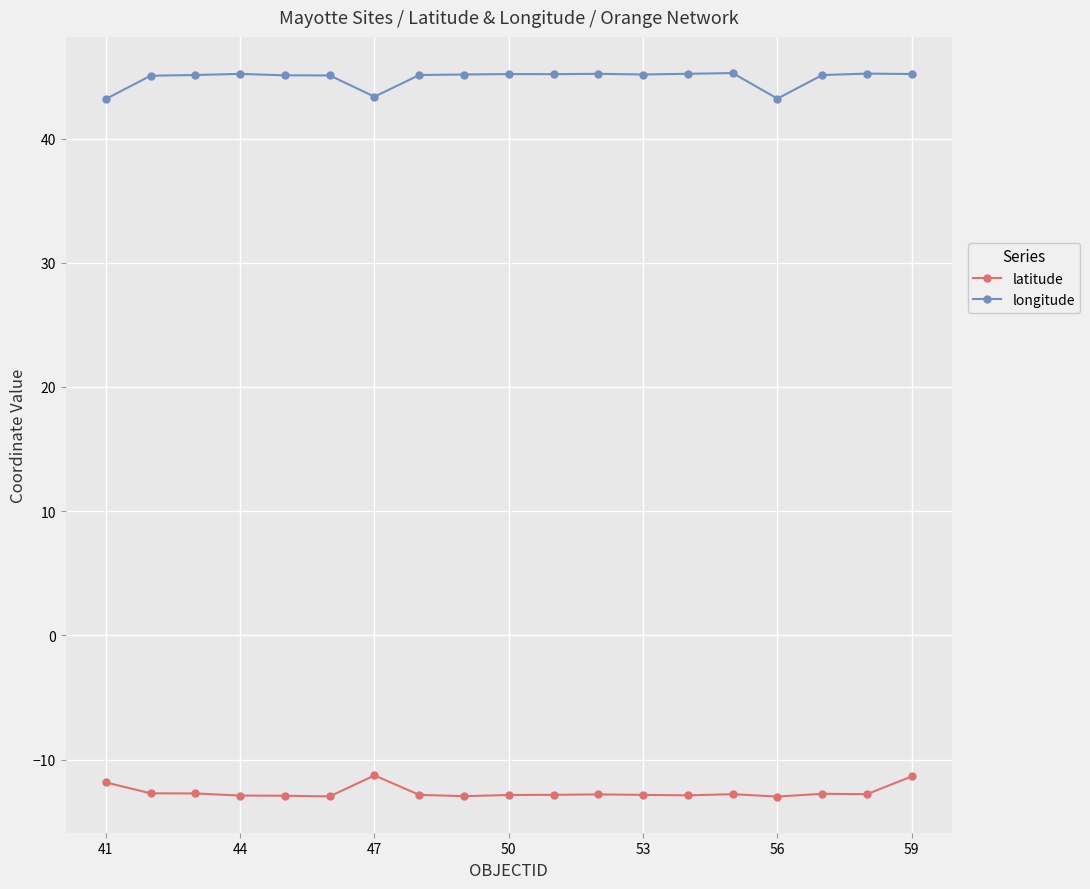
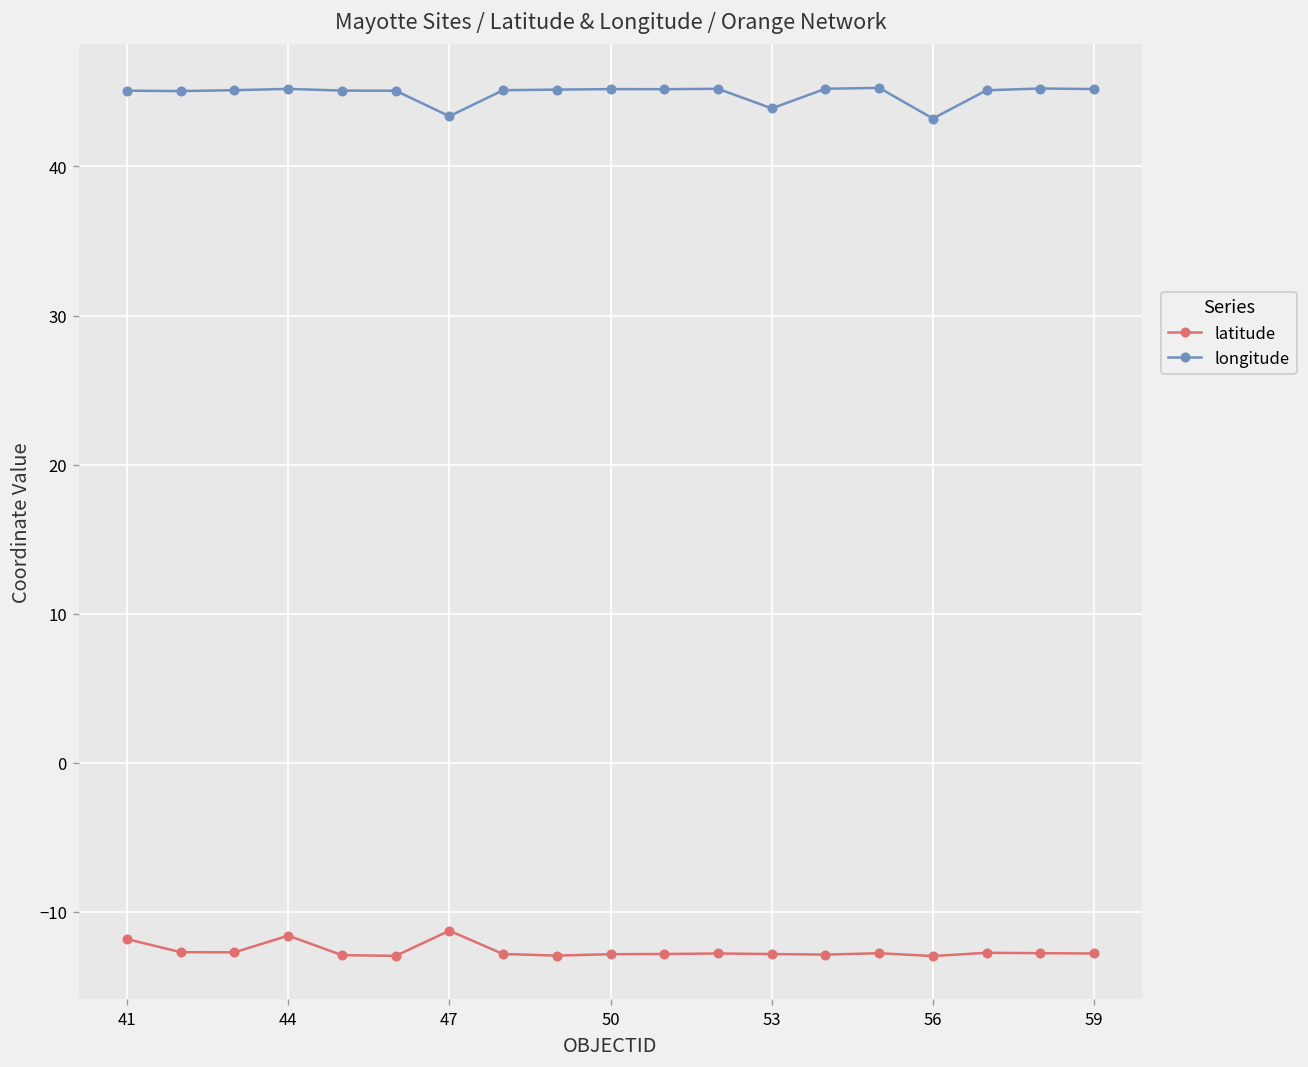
longitude, 41: 43.2 -> 45.1
latitude, 44: -12.9 -> -11.6
longitude, 53: 45.2 -> 43.9
latitude, 59: -11.4 -> -12.8
